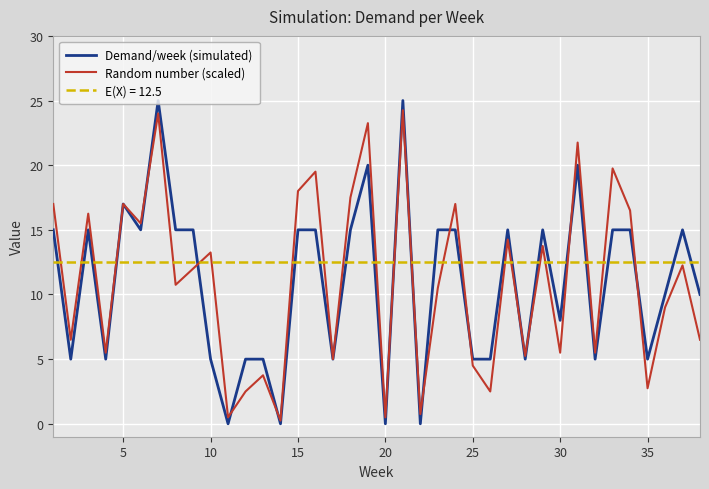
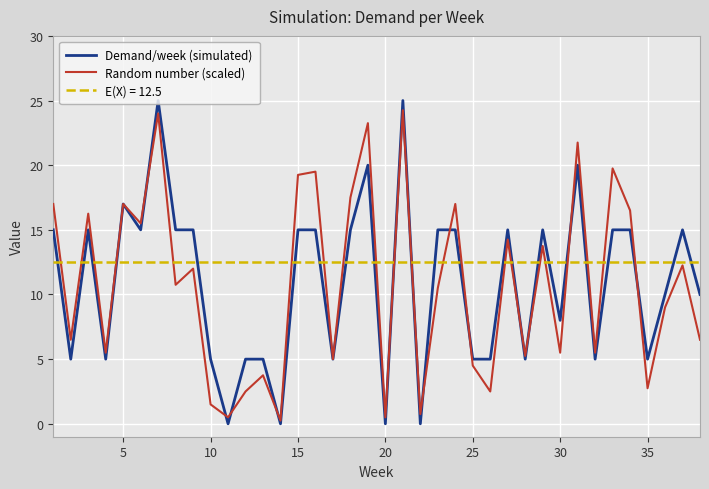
Random number (scaled), 10: 13.3 -> 1.5
Random number (scaled), 15: 18.0 -> 19.3
